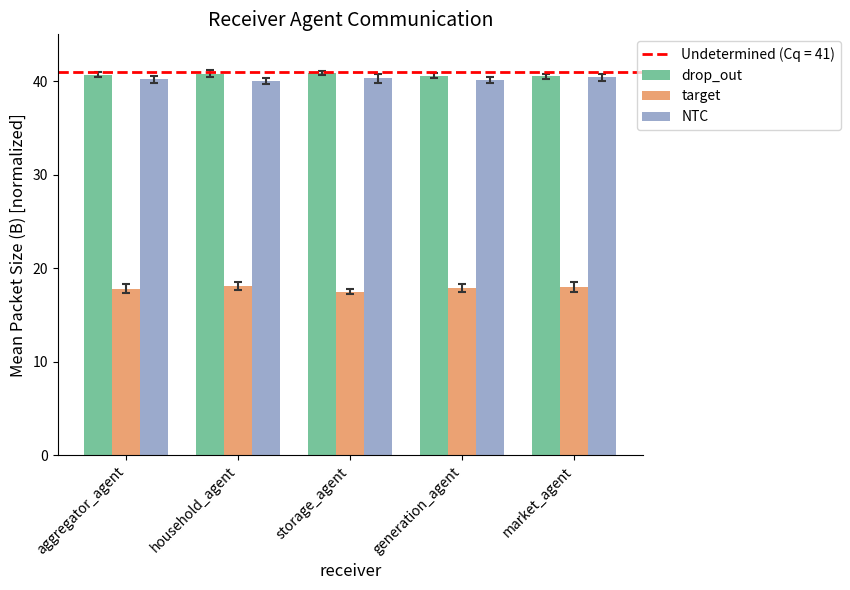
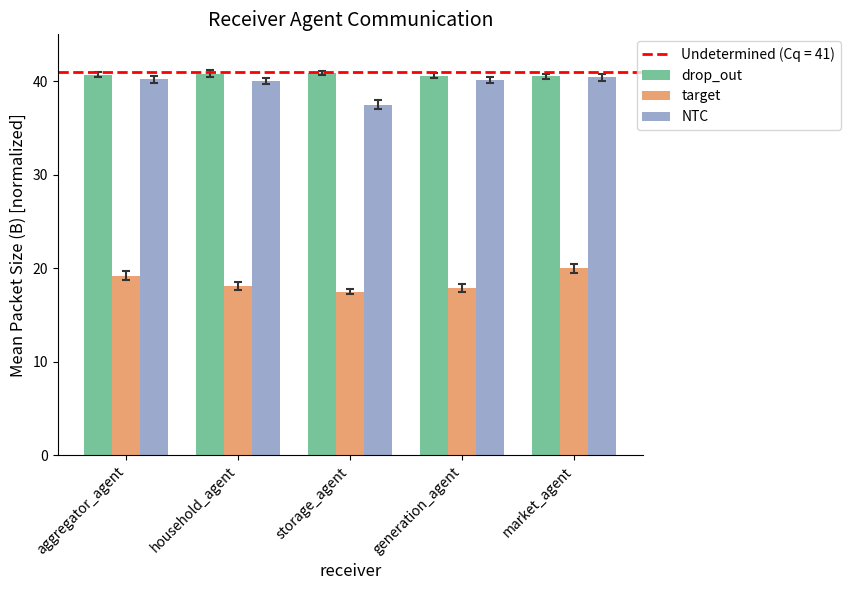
target, aggregator_agent: 18 -> 19
NTC, storage_agent: 40 -> 38
target, market_agent: 18 -> 20
